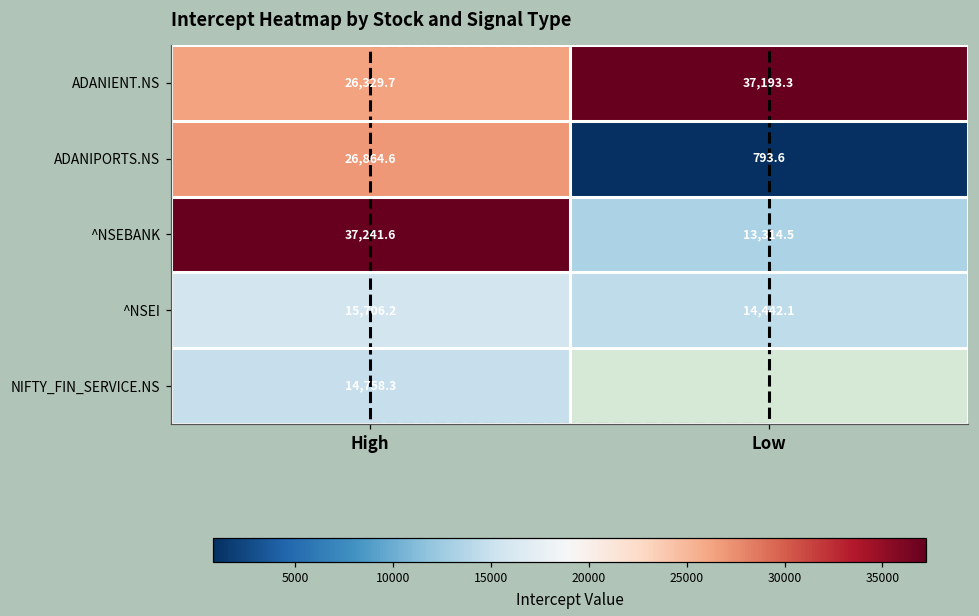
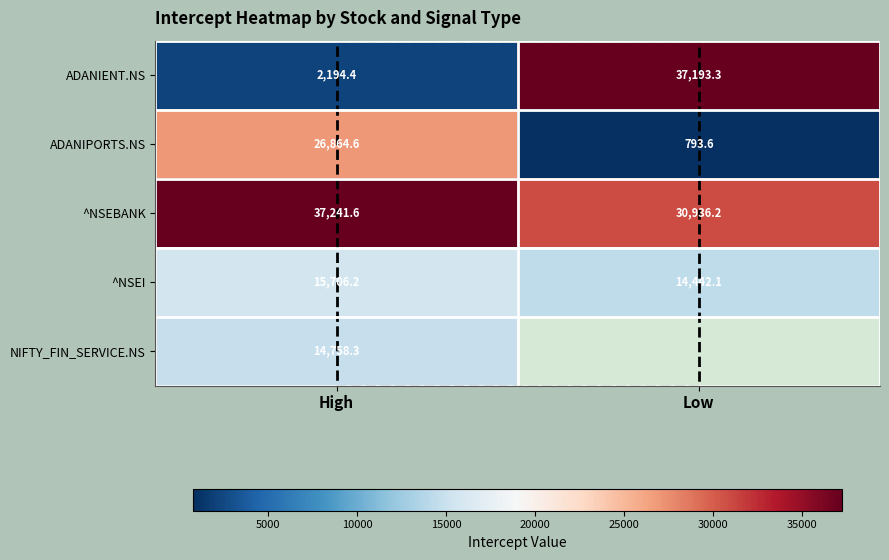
ADANIENT.NS, High: 26,329.7 -> 2,194.4
^NSEBANK, Low: 13,314.5 -> 30,936.2
